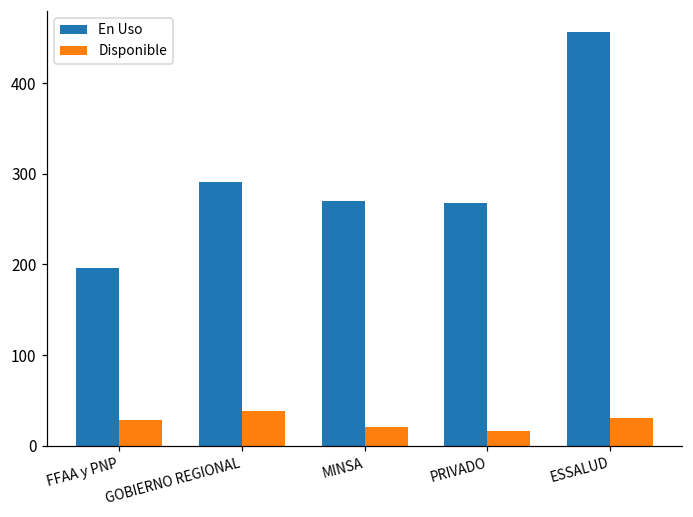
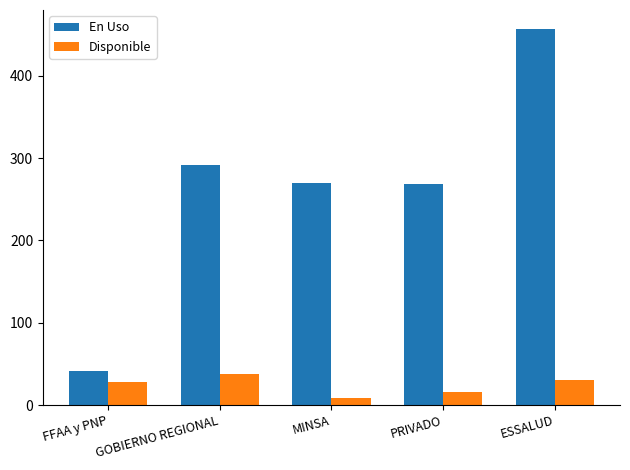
En Uso, FFAA y PNP: 200 -> 40
Disponible, MINSA: 20 -> 10
